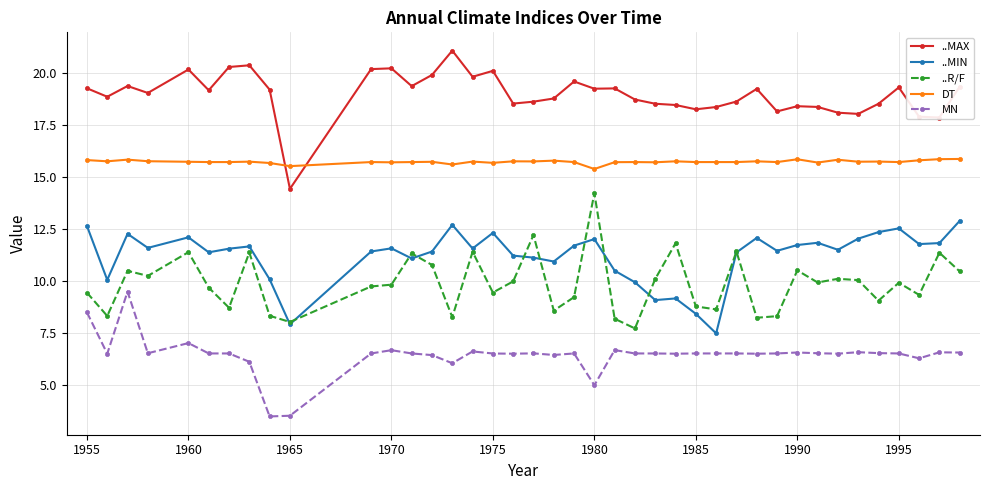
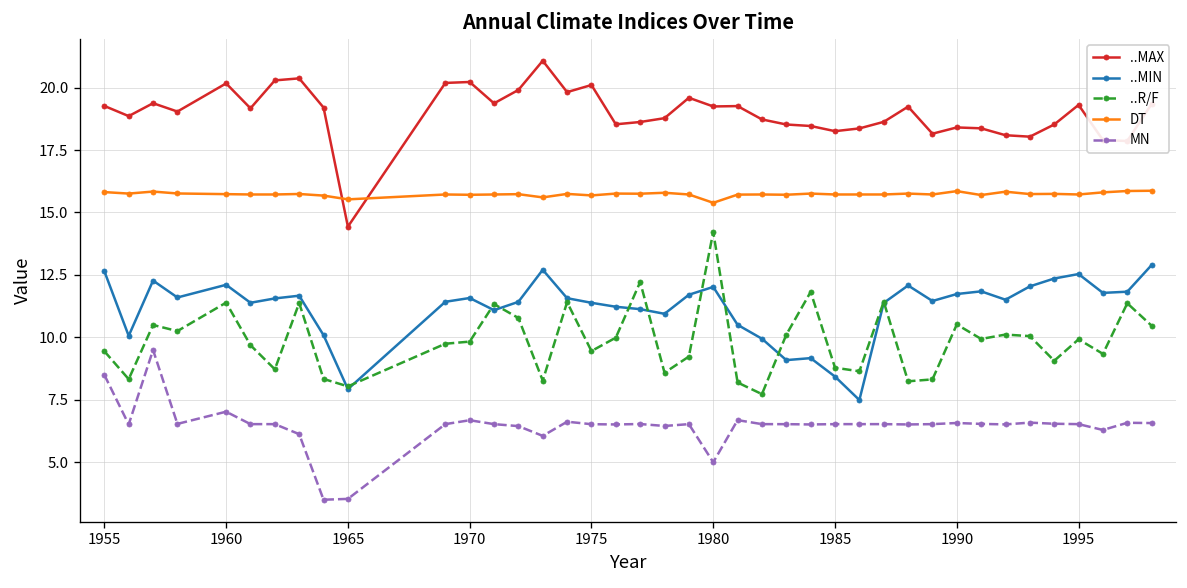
..MIN, 1975: 12.3 -> 11.4
